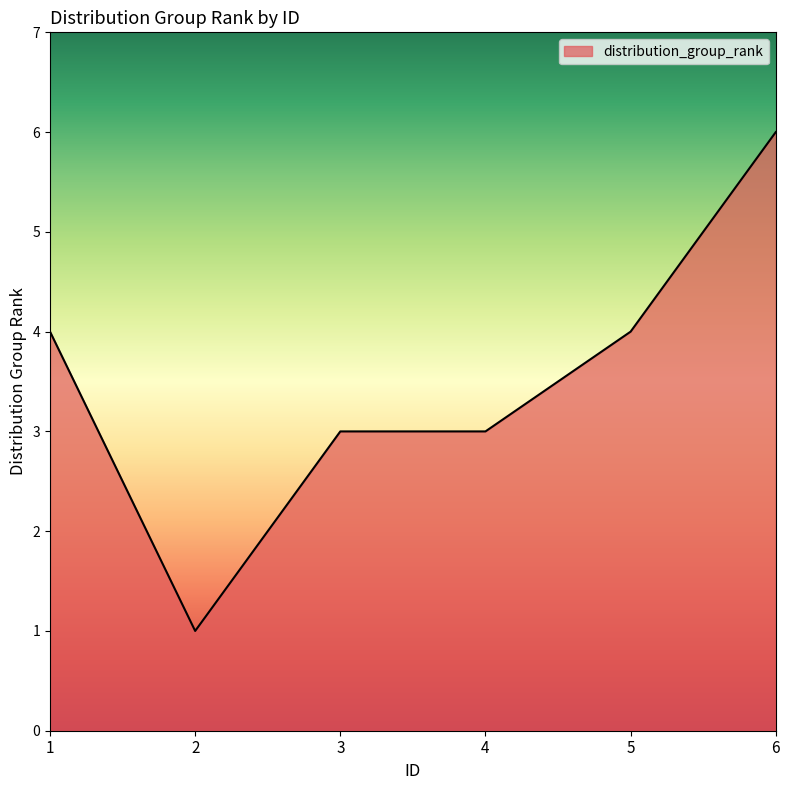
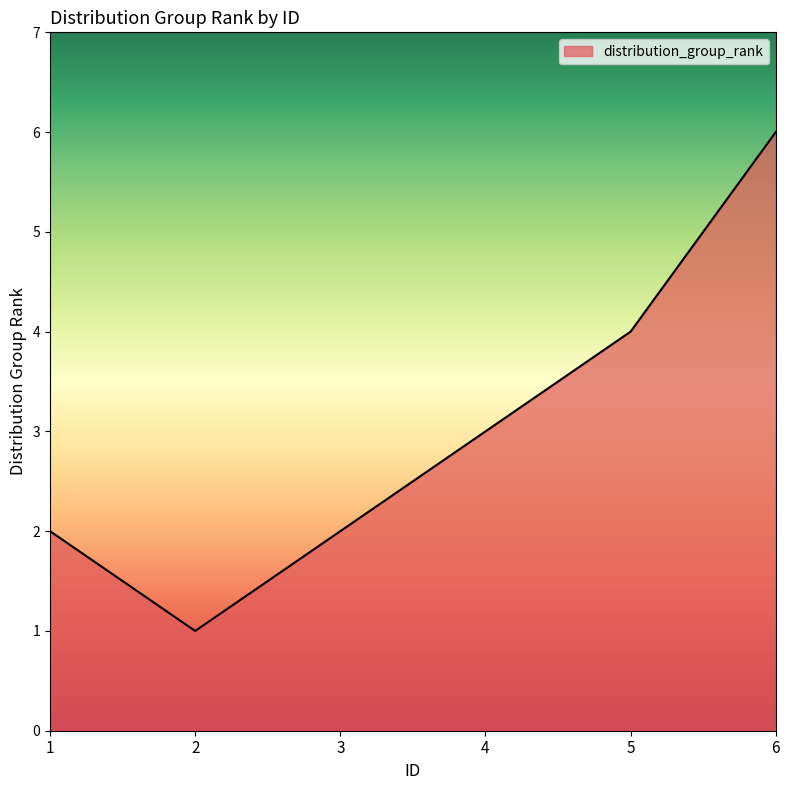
1: 4 -> 2
3: 3 -> 2
